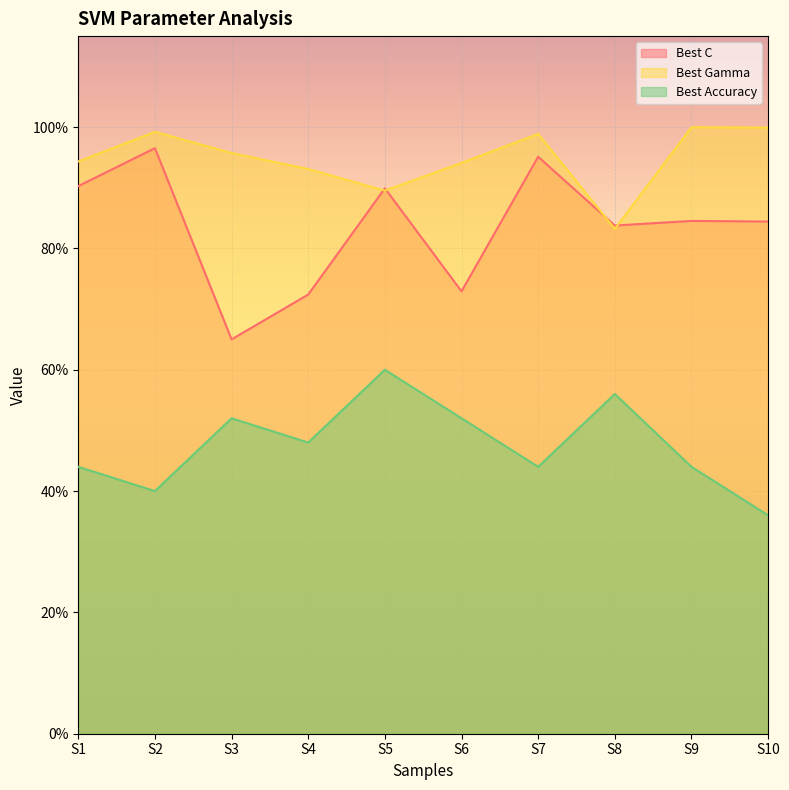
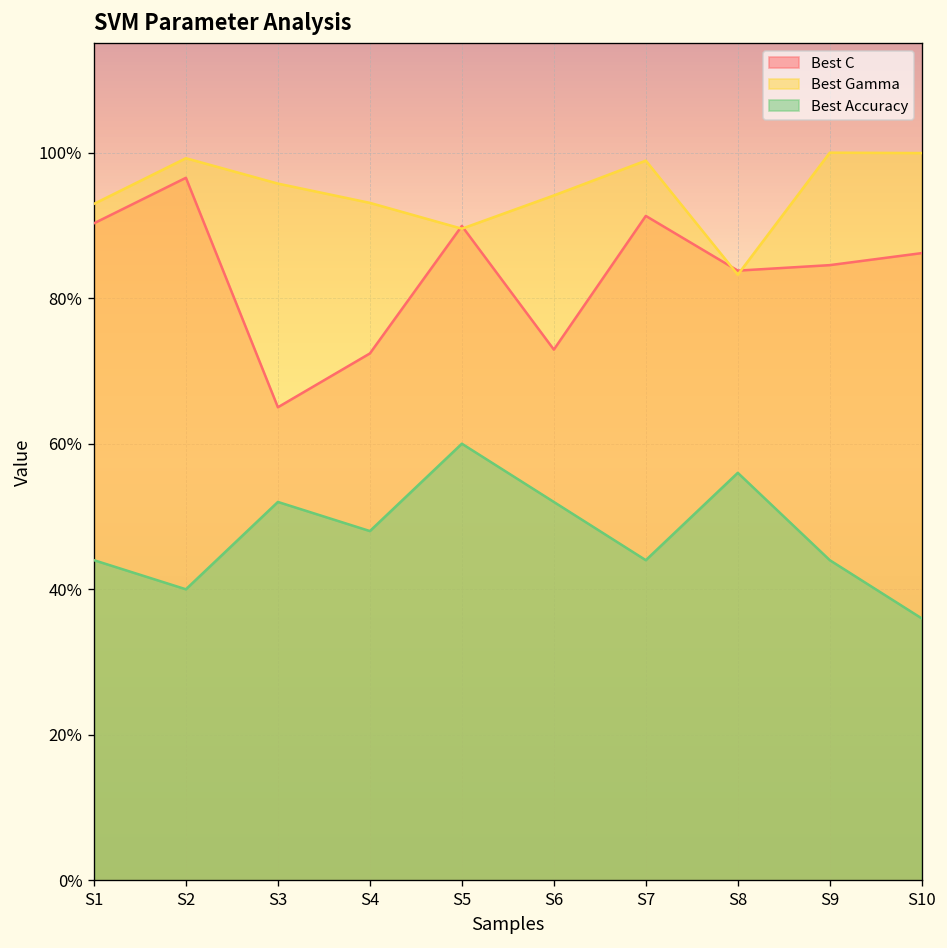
Best Gamma, S1: 94% -> 93%
Best C, S7: 95% -> 91%
Best C, S10: 84% -> 86%
